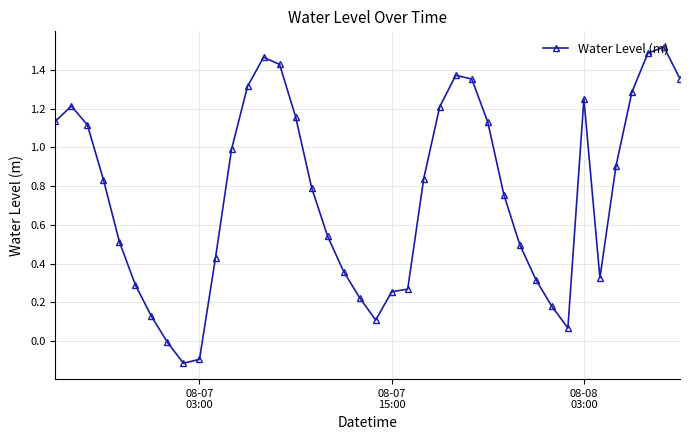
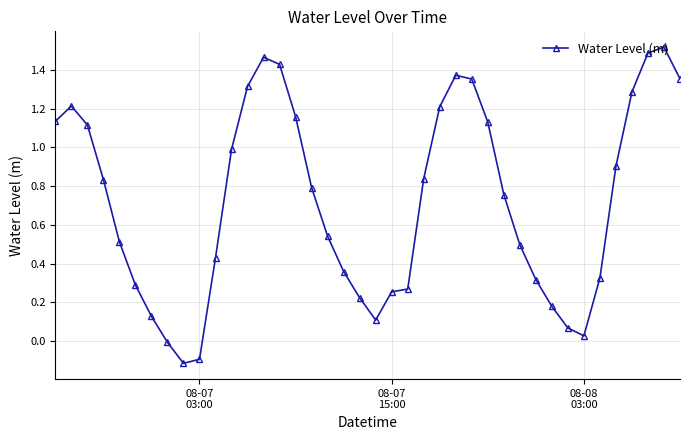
08-08 03:00: 1.25 -> 0.03
